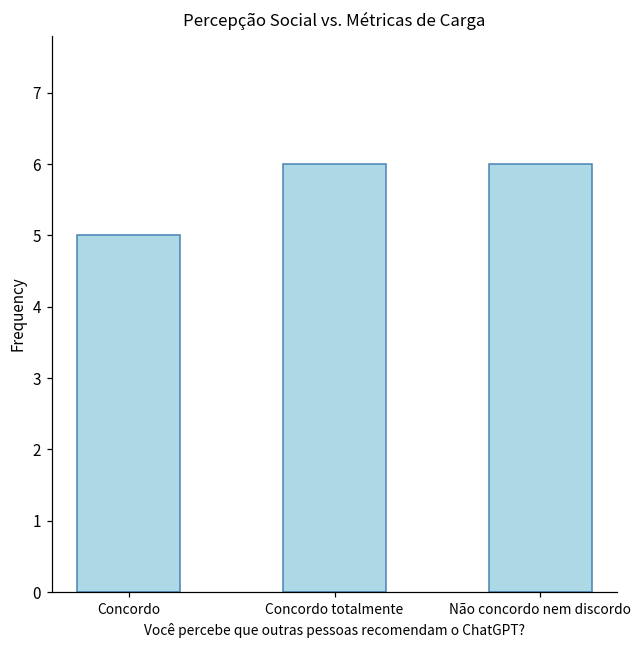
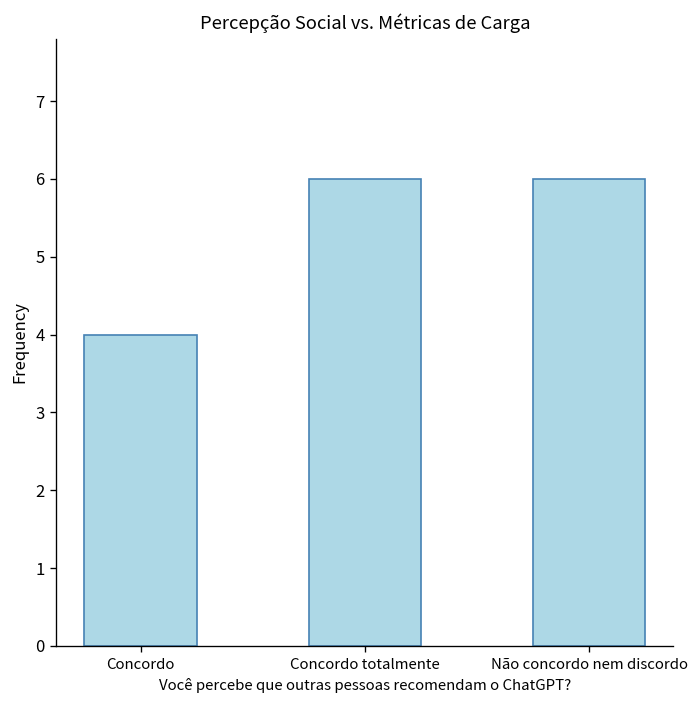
Concordo: 5 -> 4
